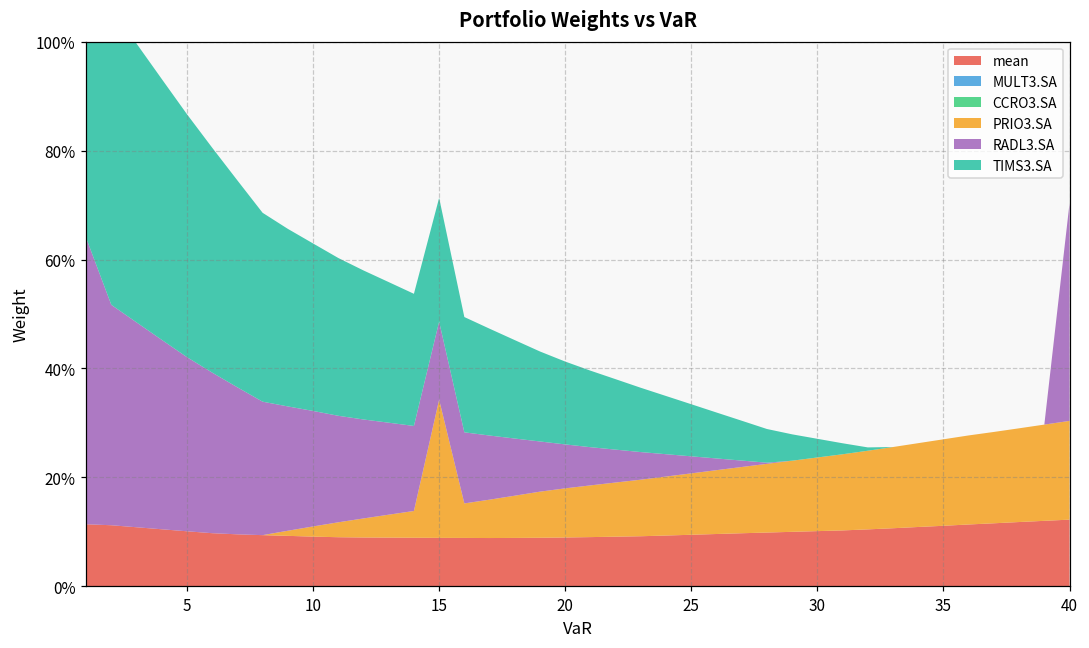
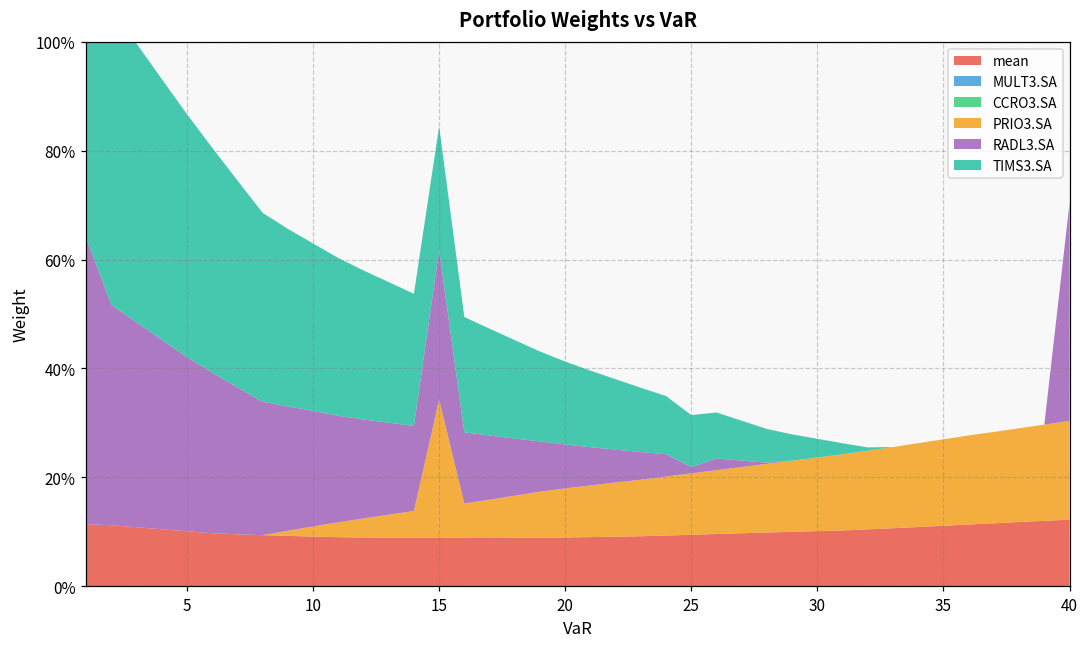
RADL3.SA, 15: 14% -> 27%
RADL3.SA, 25: 3% -> 1%
